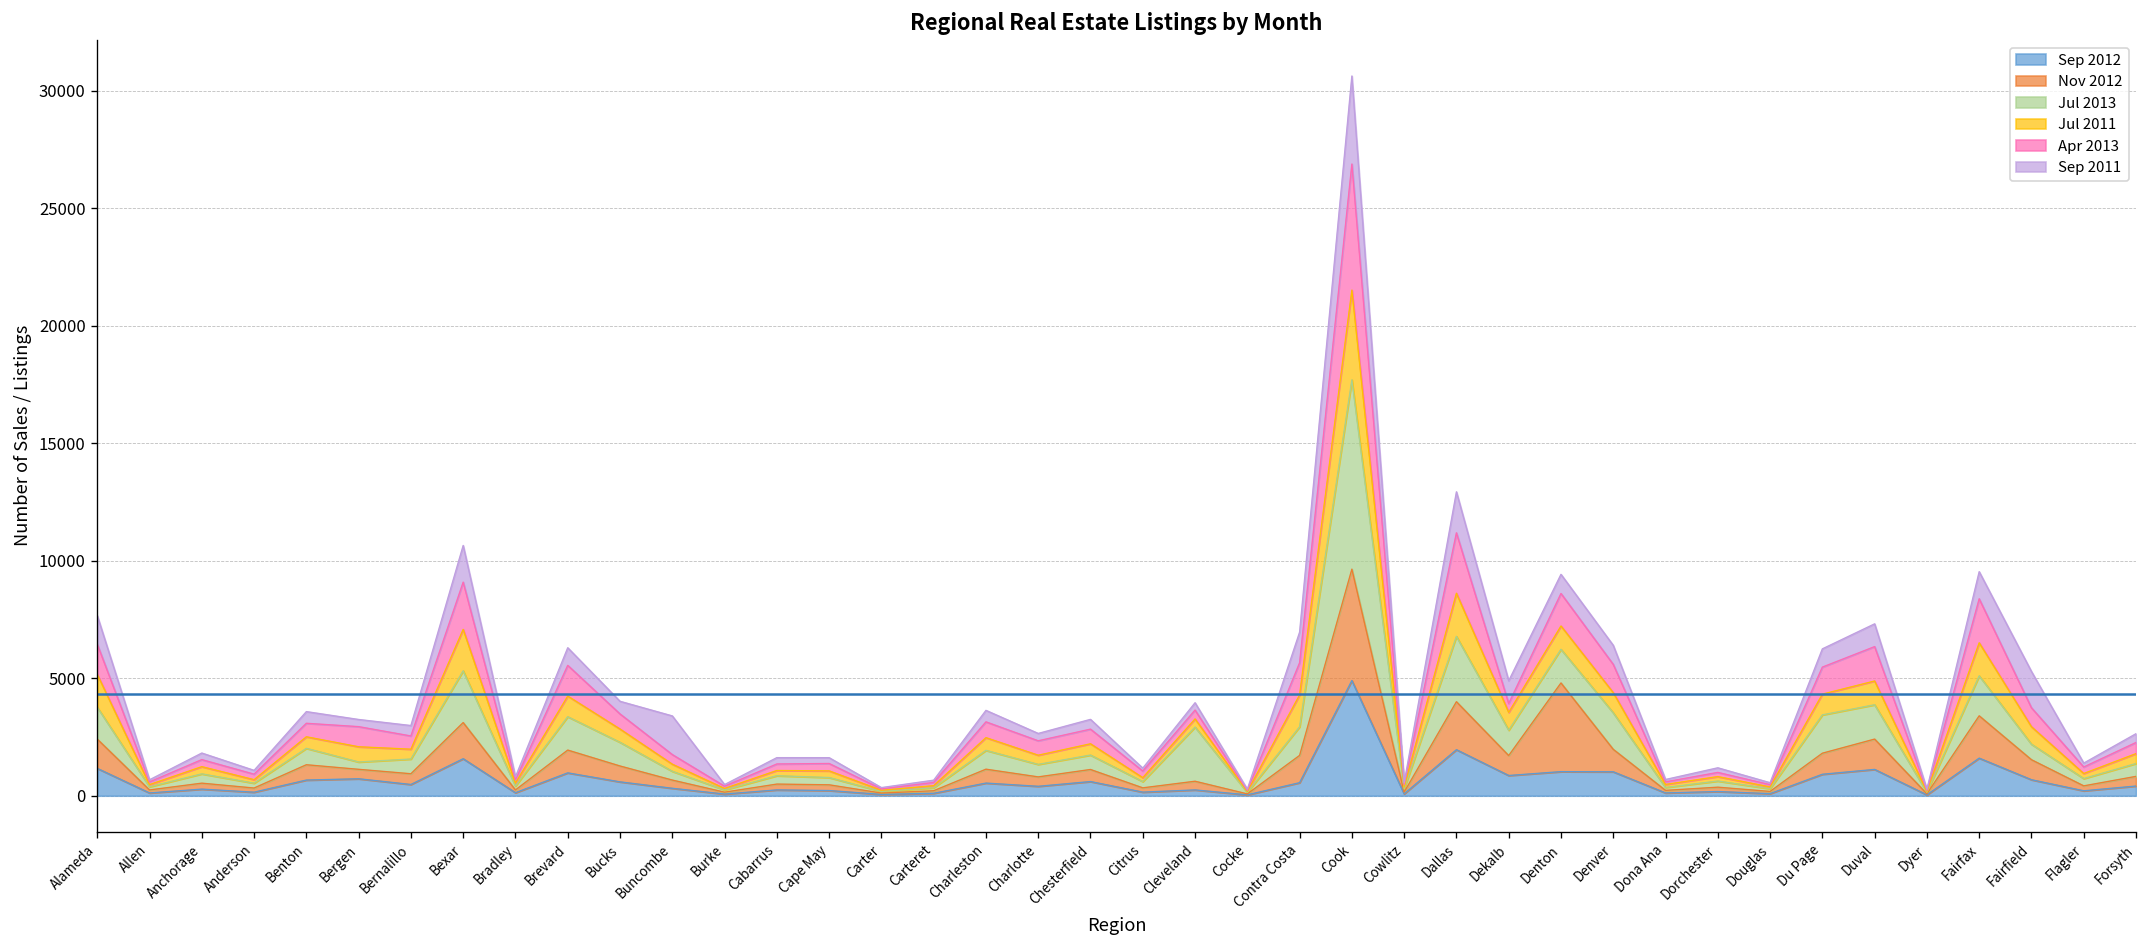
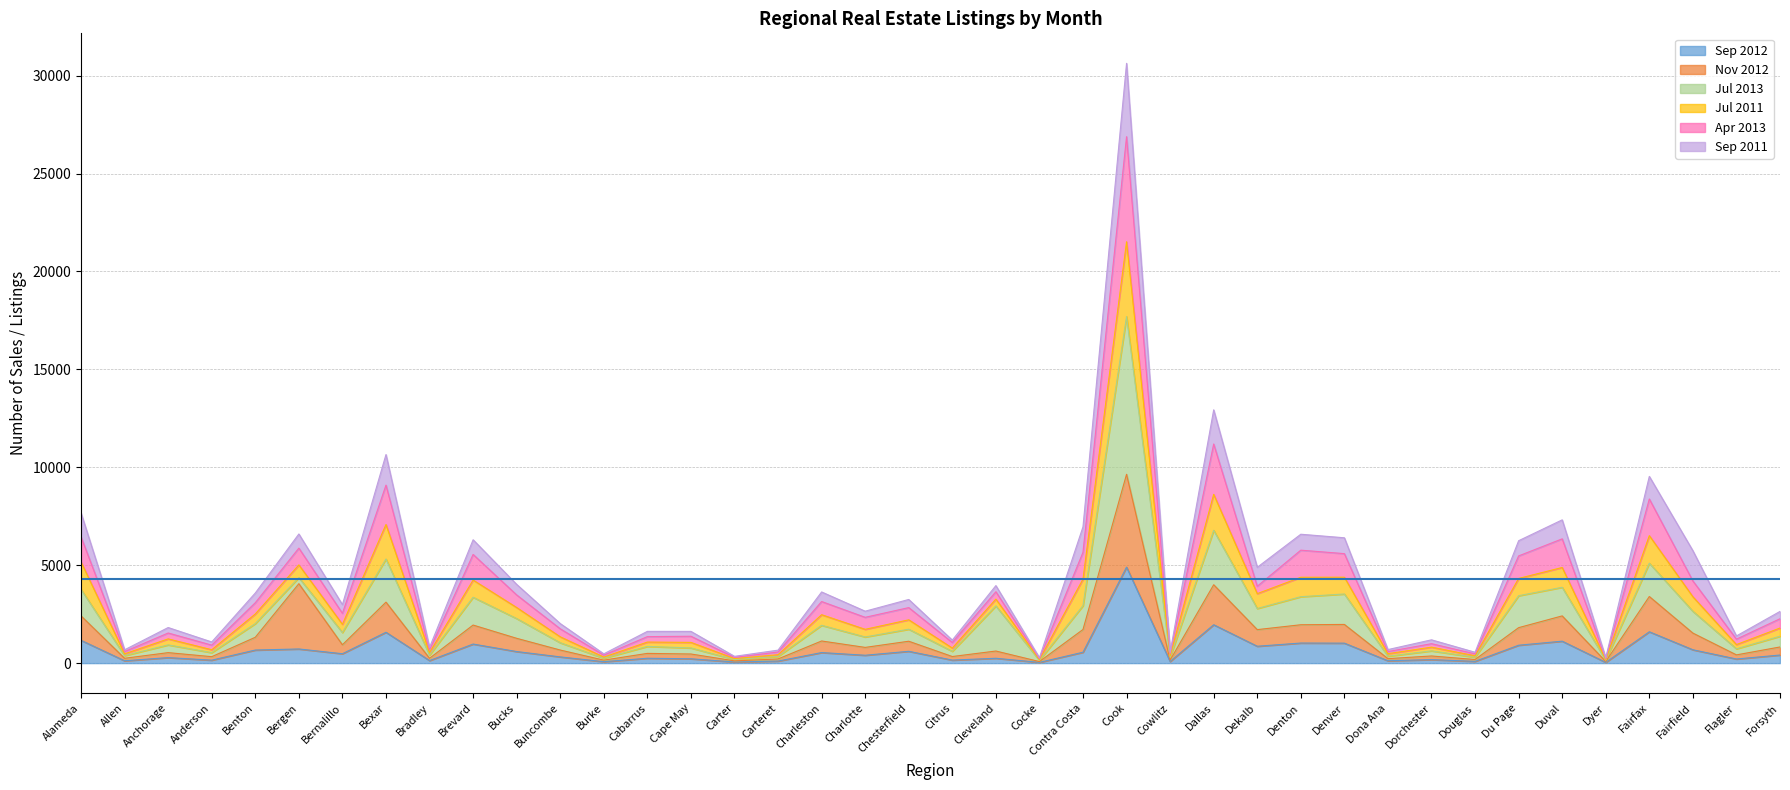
Nov 2012, Bergen: 400 -> 3300
Sep 2011, Bergen: 300 -> 700
Sep 2011, Buncombe: 1600 -> 300
Nov 2012, Denton: 3800 -> 900
Jul 2013, Fairfield: 700 -> 1100
